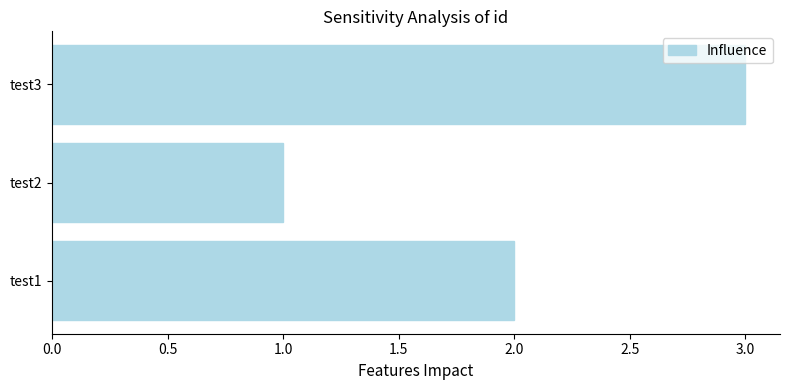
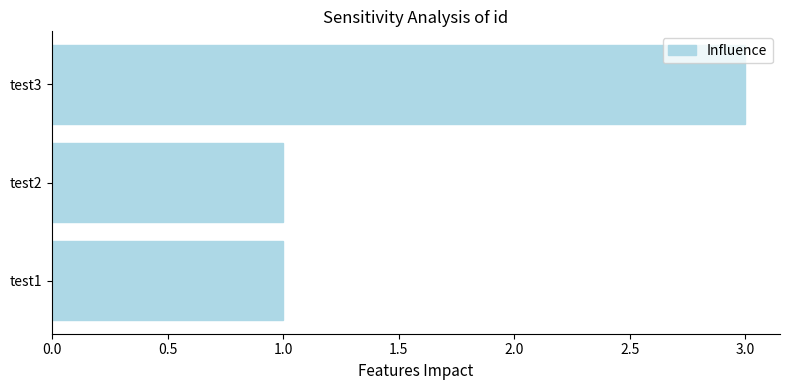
test1: 2 -> 1
